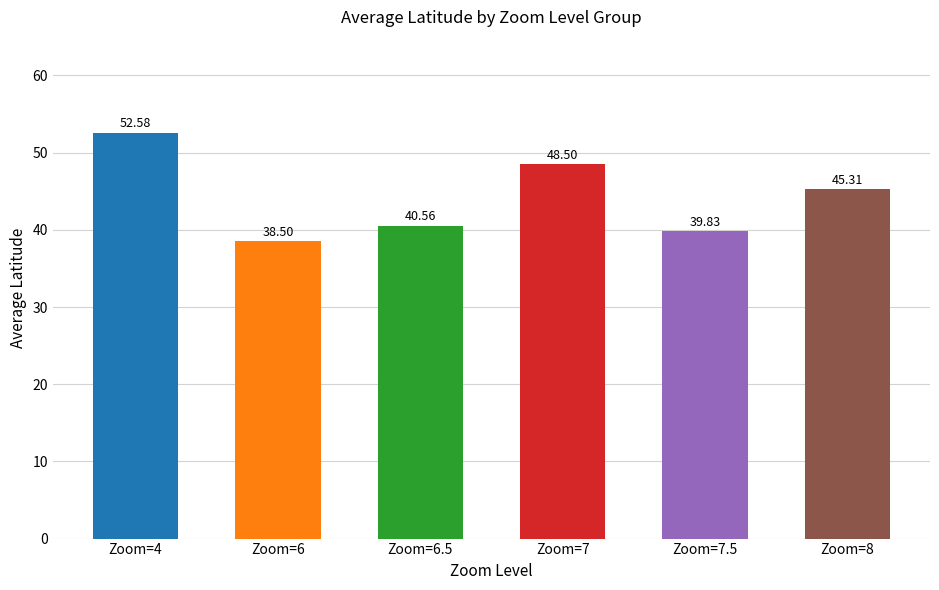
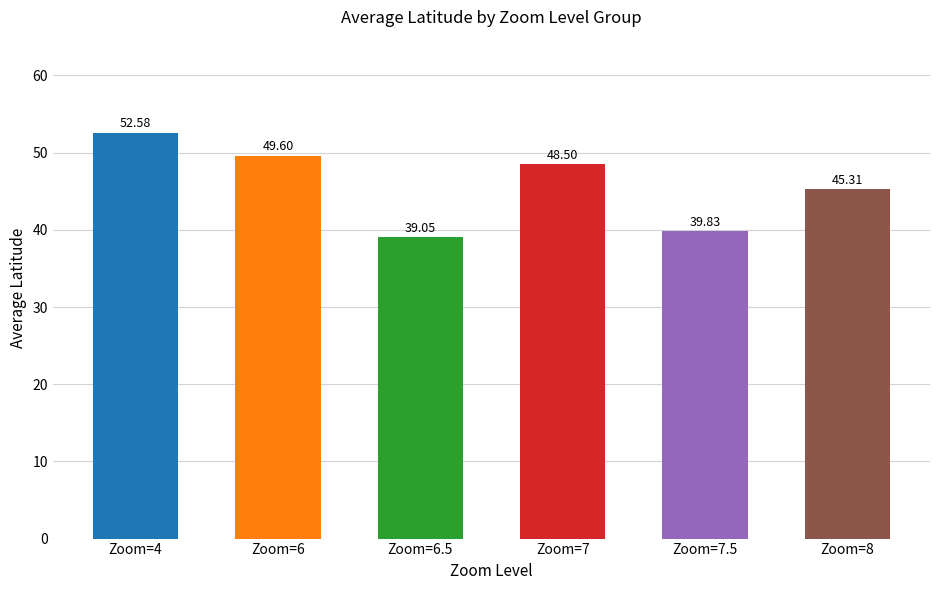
Zoom=6: 38.50 -> 49.60
Zoom=6.5: 40.56 -> 39.05
